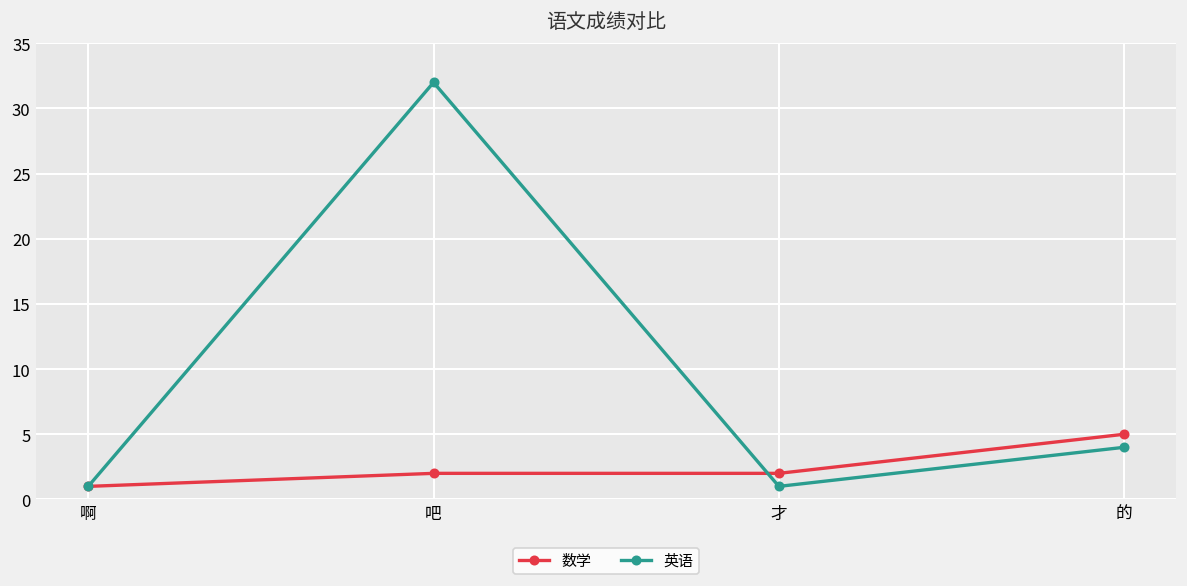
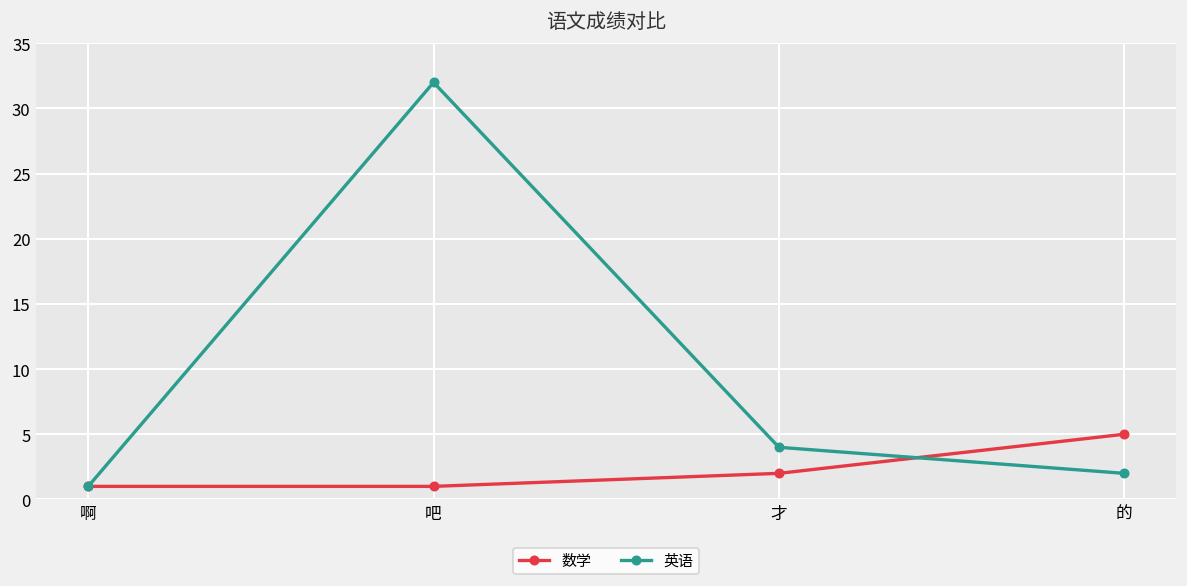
数学, 吧: 2 -> 1
英语, 才: 1 -> 4
英语, 的: 4 -> 2
